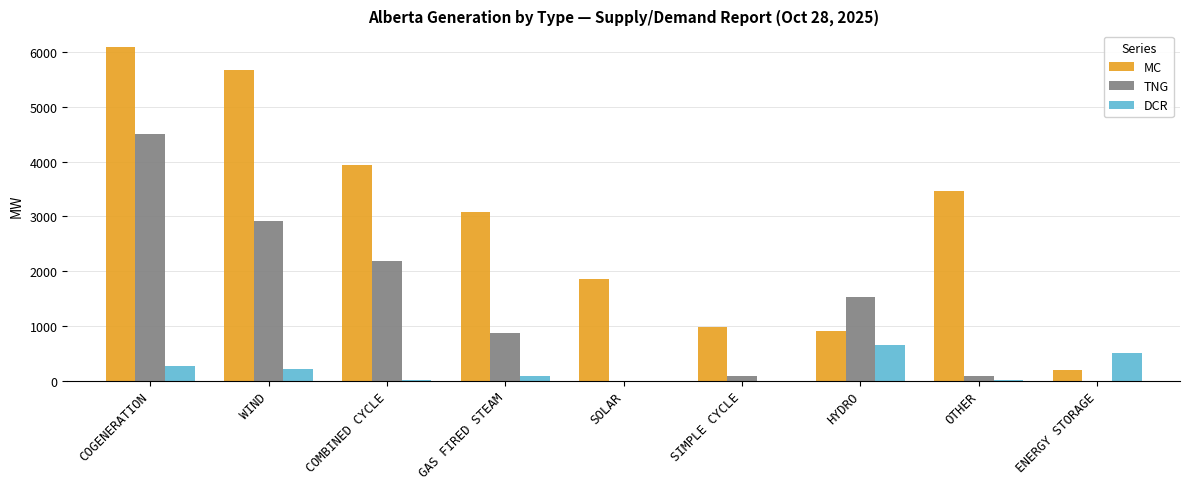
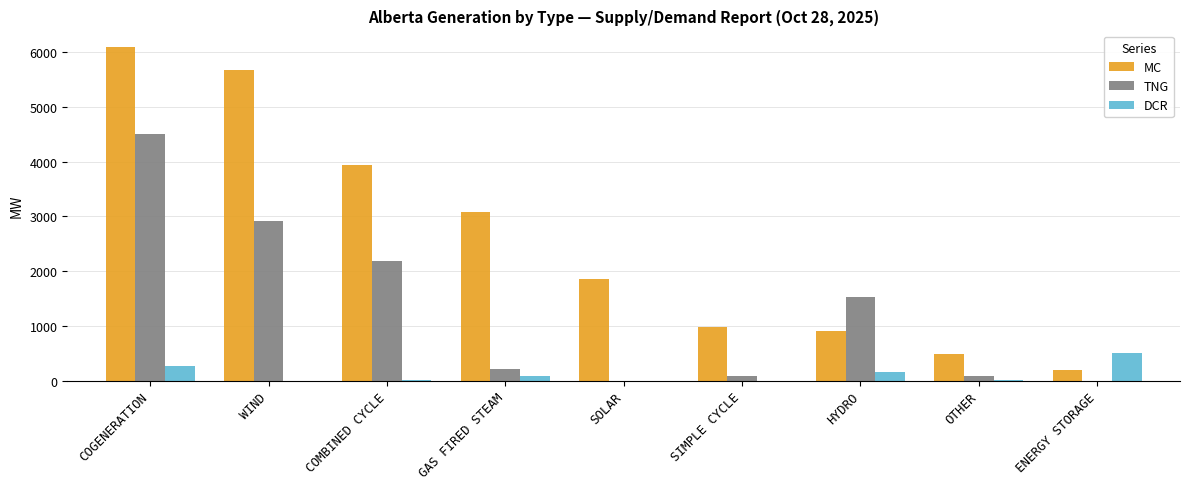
DCR, WIND: 200 -> 0
TNG, GAS FIRED STEAM: 900 -> 200
DCR, HYDRO: 700 -> 200
MC, OTHER: 3500 -> 500
